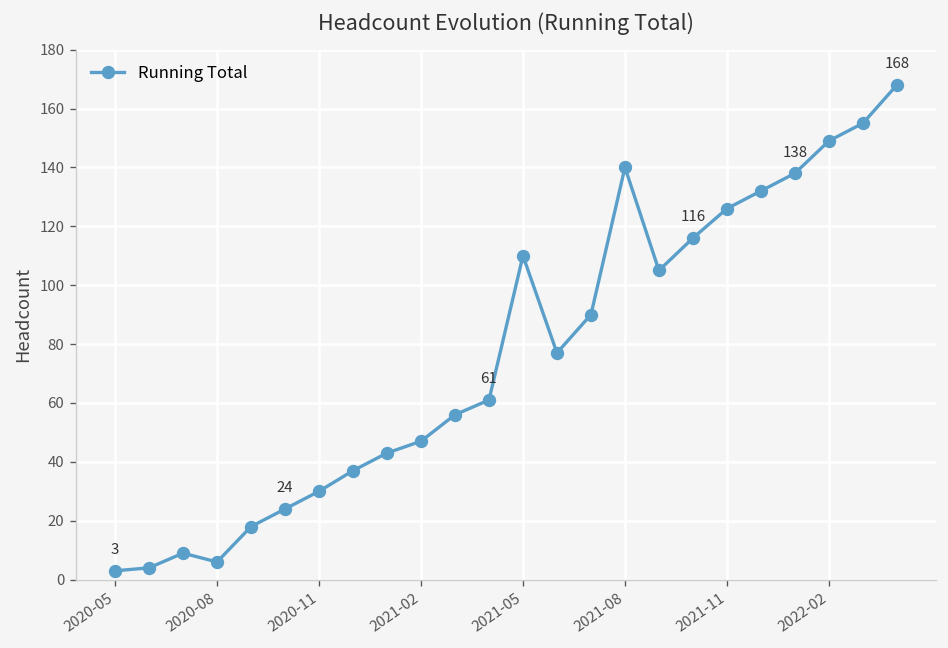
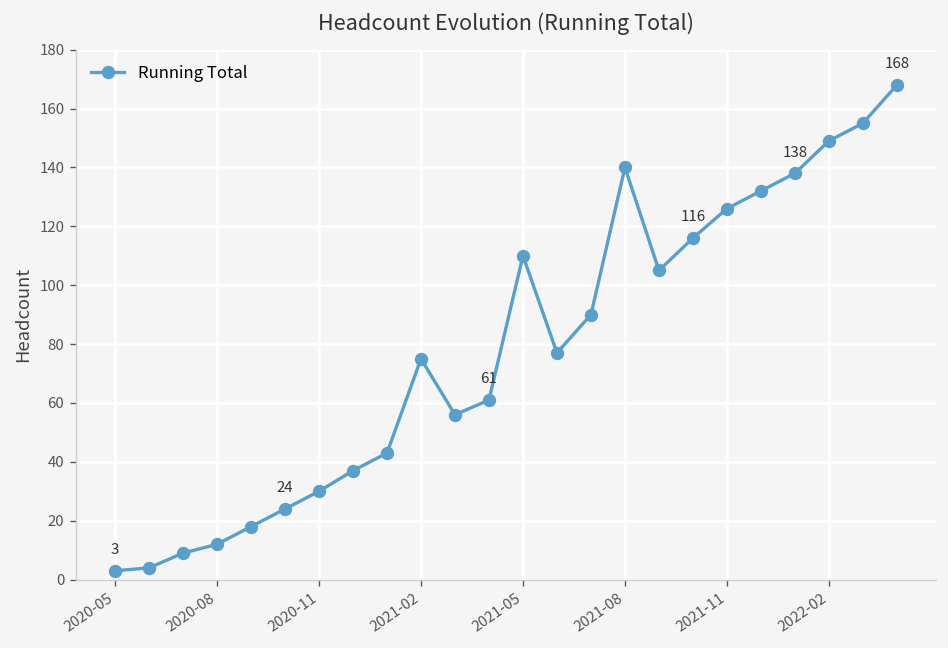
2020-08: 6 -> 12
2021-02: 47 -> 75
